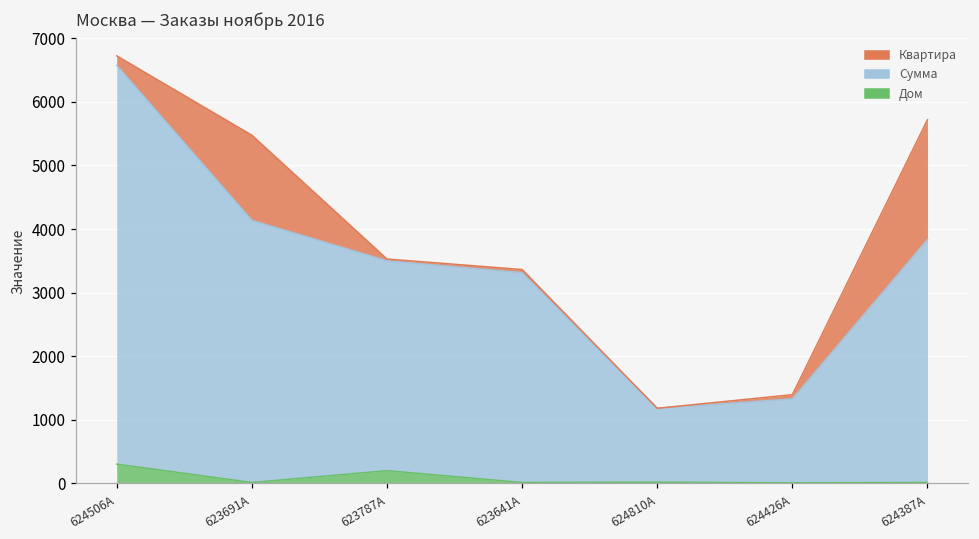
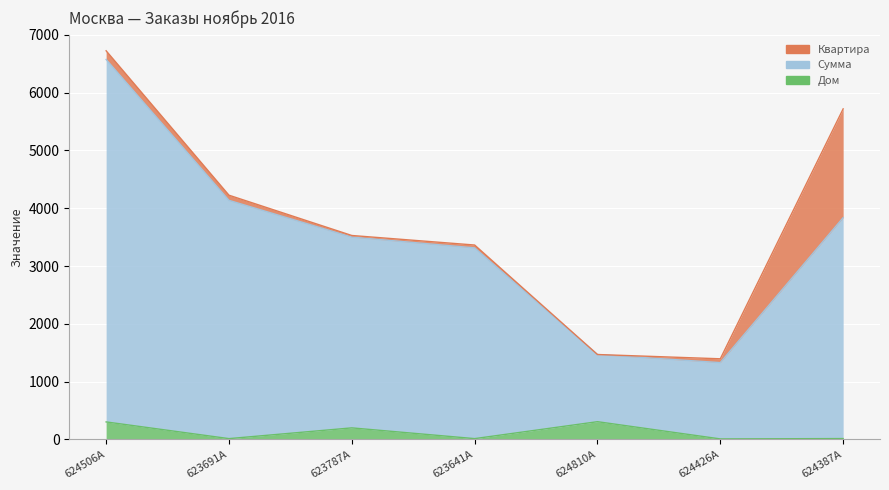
Квартира, 623691A: 1300 -> 100
Дом, 624810A: 0 -> 300
